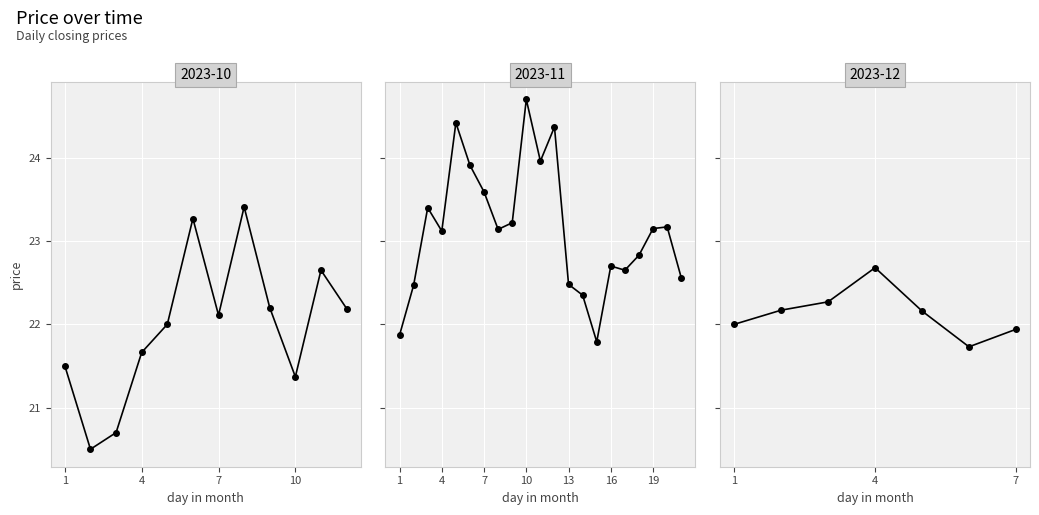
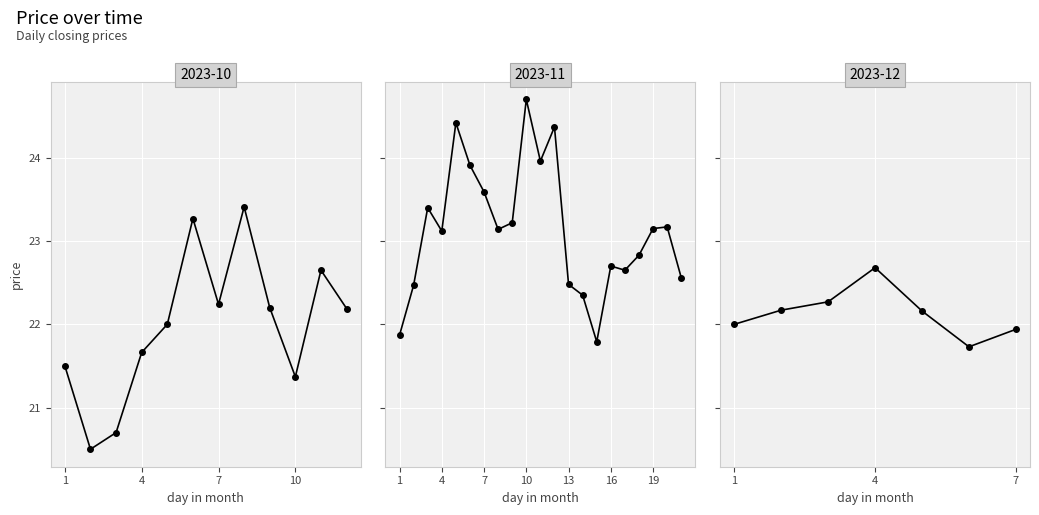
2023-10, 7: 22.1 -> 22.2
